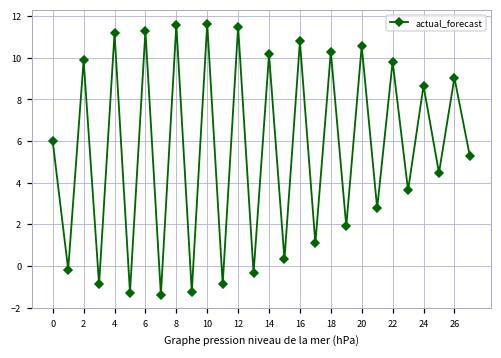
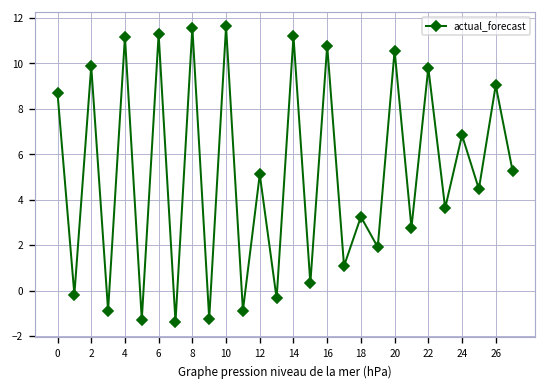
0: 6.0 -> 8.7
12: 11.5 -> 5.1
14: 10.2 -> 11.2
18: 10.3 -> 3.2
24: 8.7 -> 6.8
